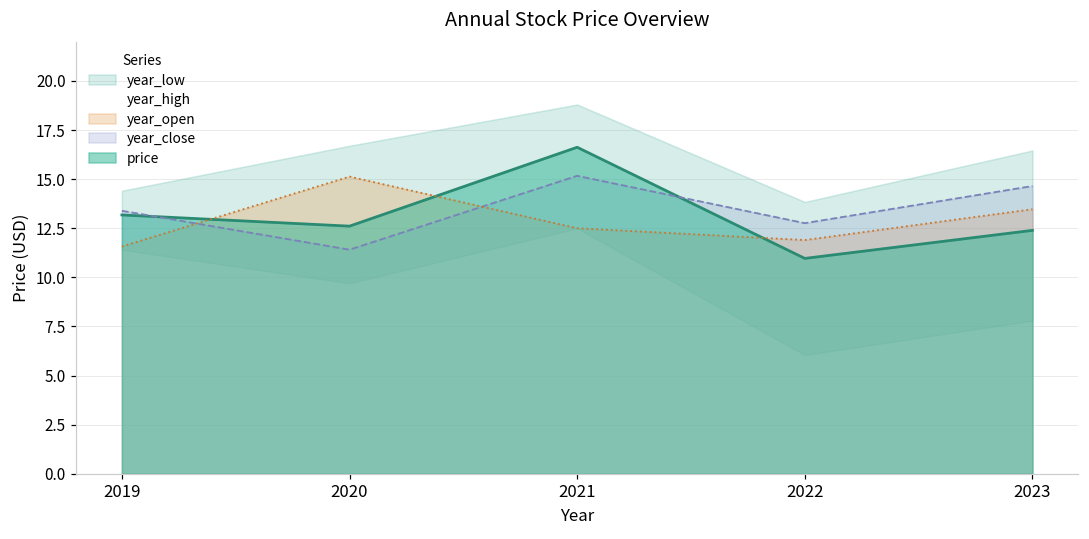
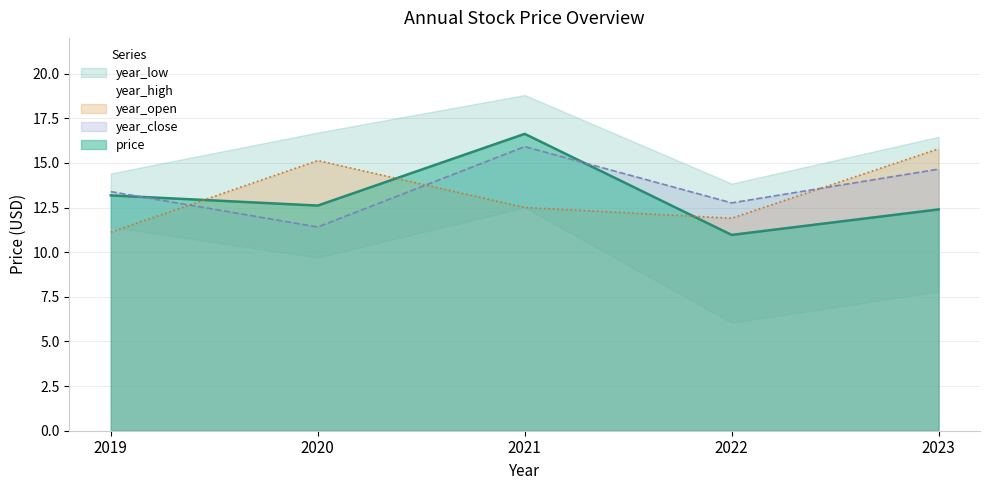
year_open, 2019: 11.6 -> 11.1
year_close, 2021: 15.2 -> 15.9
year_open, 2023: 13.5 -> 15.8
